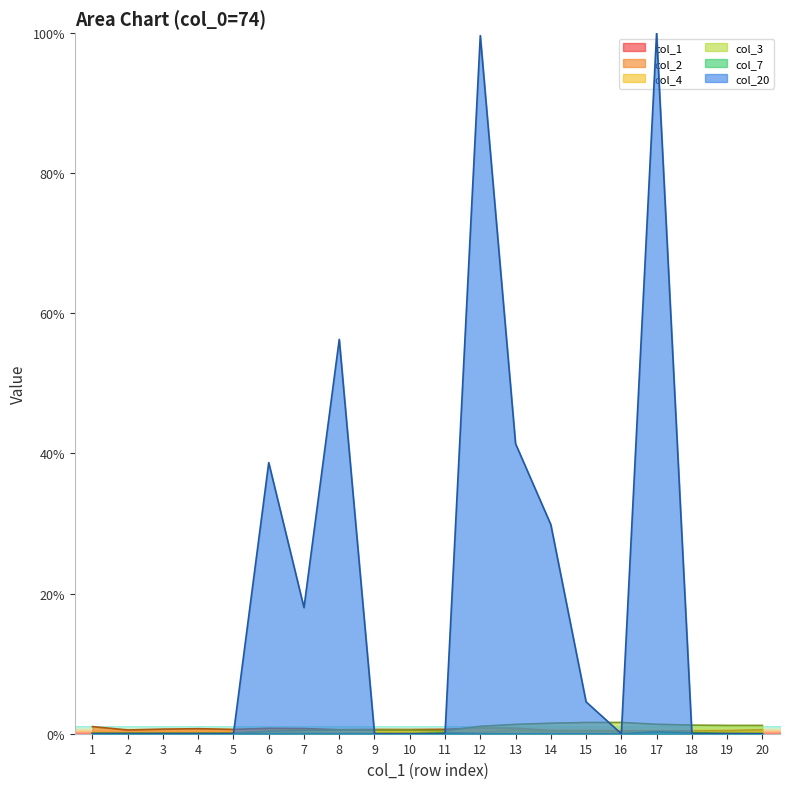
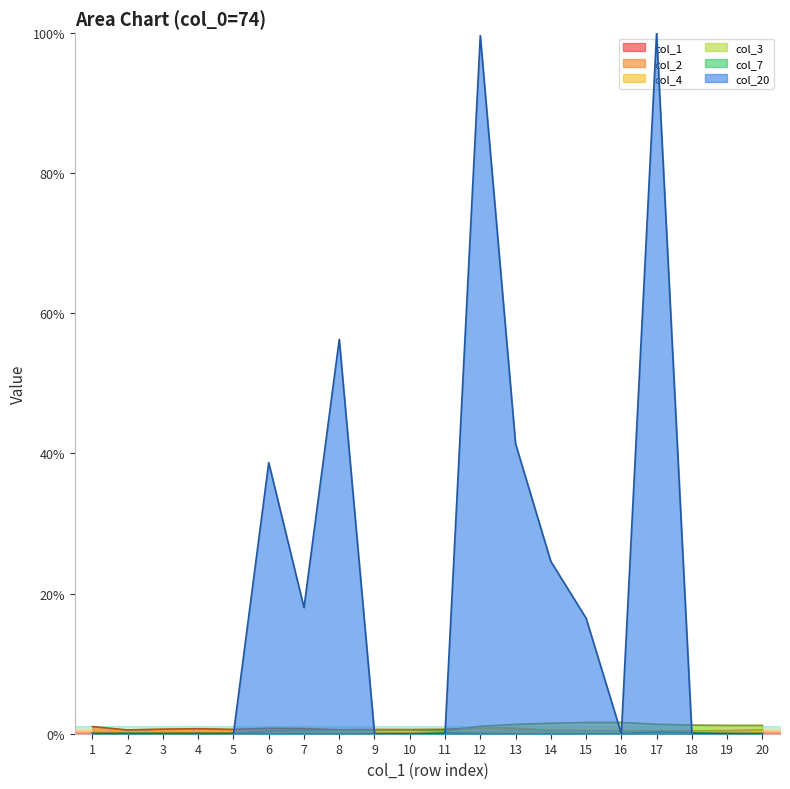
col_20, 14: 30% -> 25%
col_20, 15: 5% -> 17%
